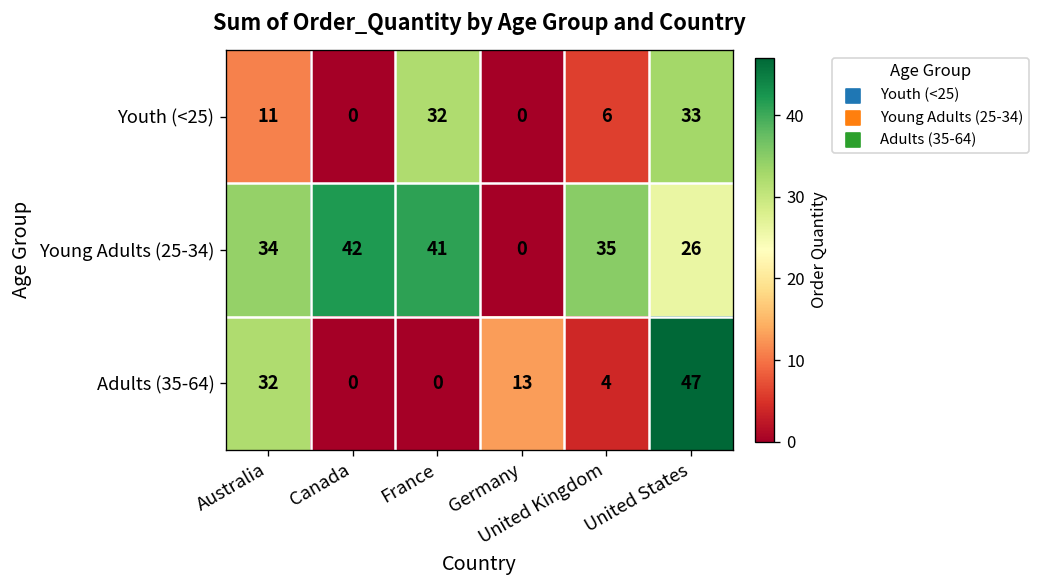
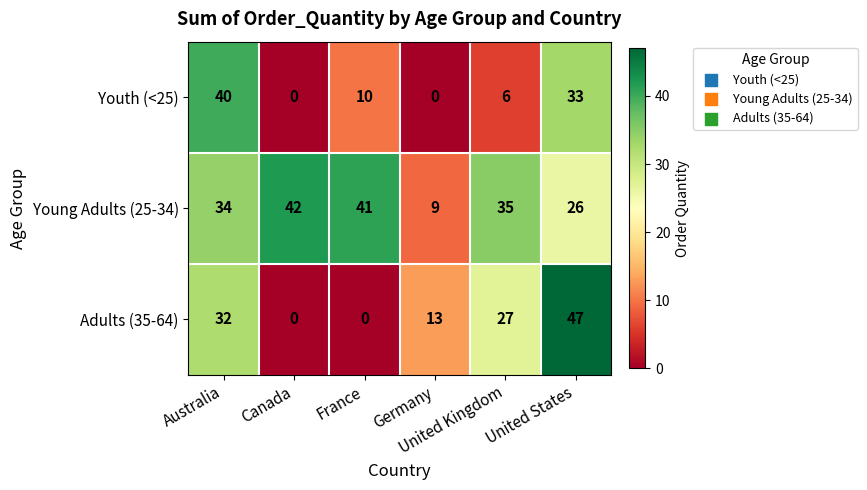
Youth (<25), Australia: 11 -> 40
Youth (<25), France: 32 -> 10
Young Adults (25-34), Germany: 0 -> 9
Adults (35-64), United Kingdom: 4 -> 27
